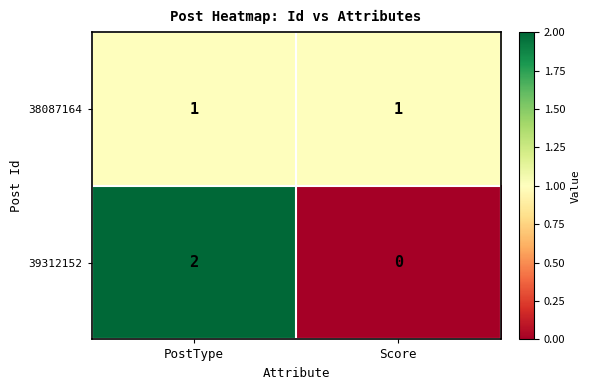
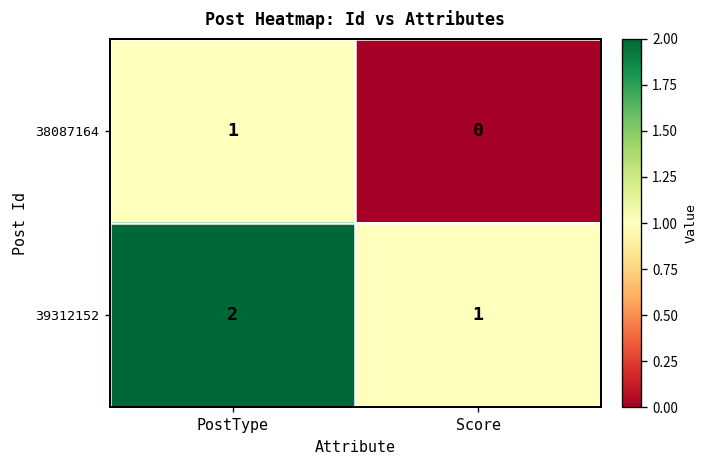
38087164, Score: 1 -> 0
39312152, Score: 0 -> 1
